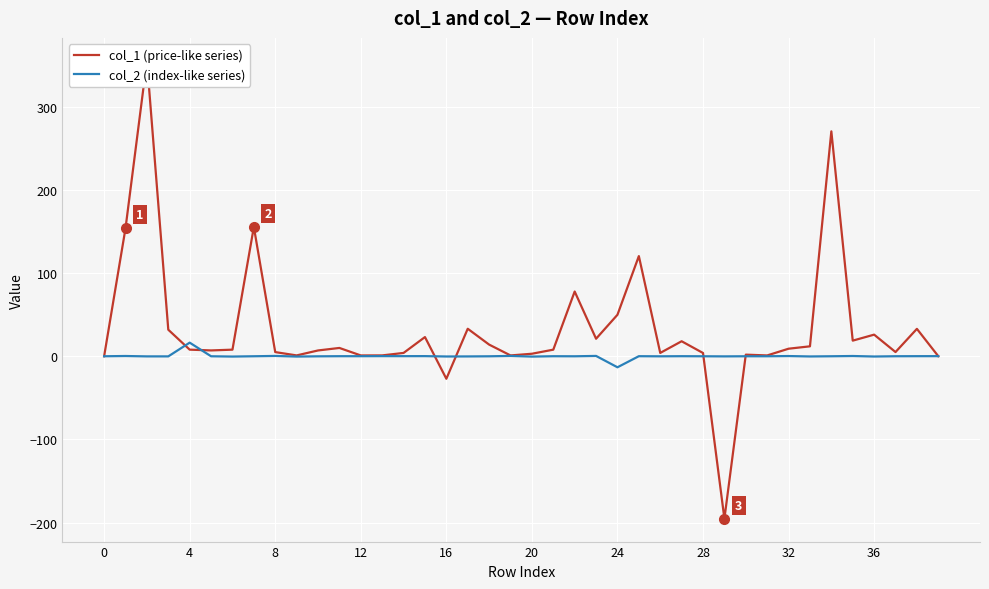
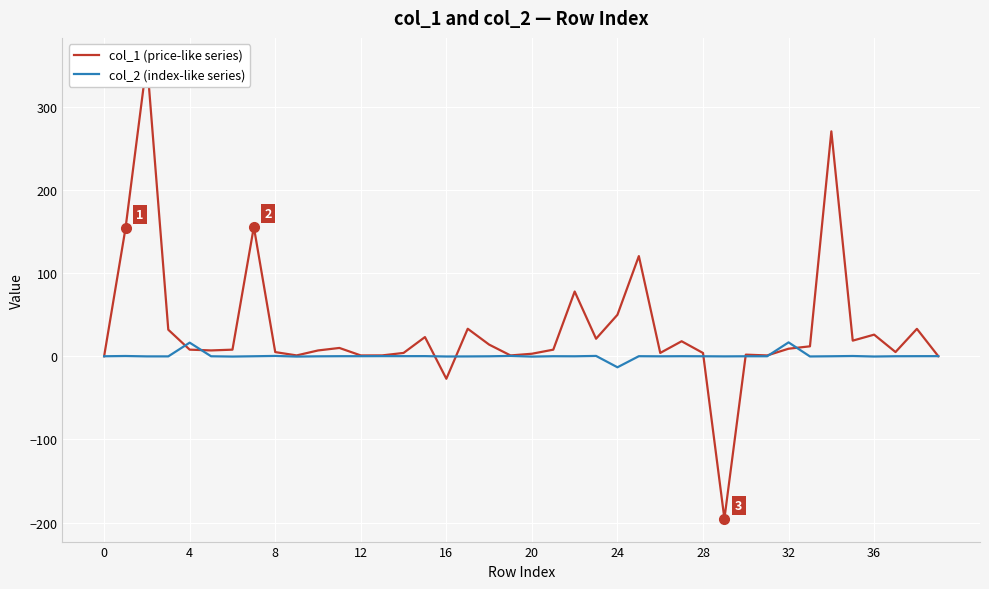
col_2 (index-like series), 32: 0 -> 20
